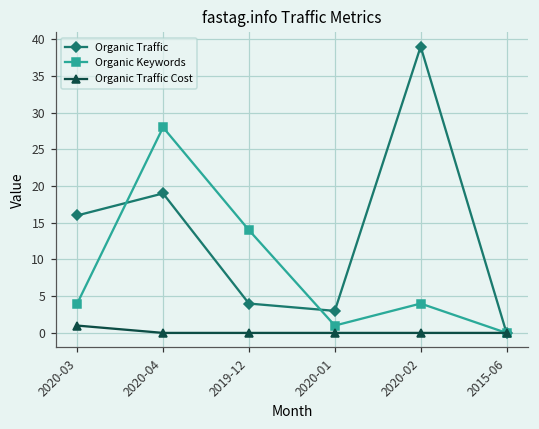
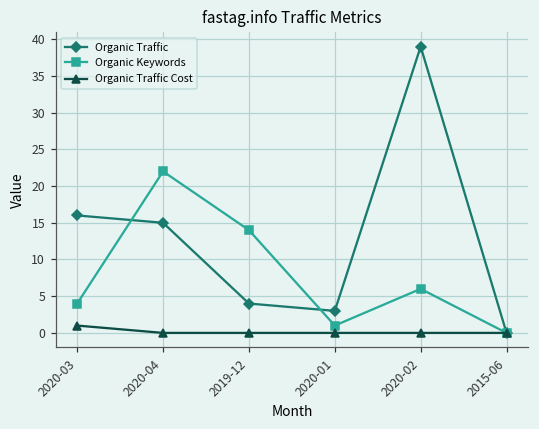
Organic Traffic, 2020-04: 19 -> 15
Organic Keywords, 2020-04: 28 -> 22
Organic Keywords, 2020-02: 4 -> 6
